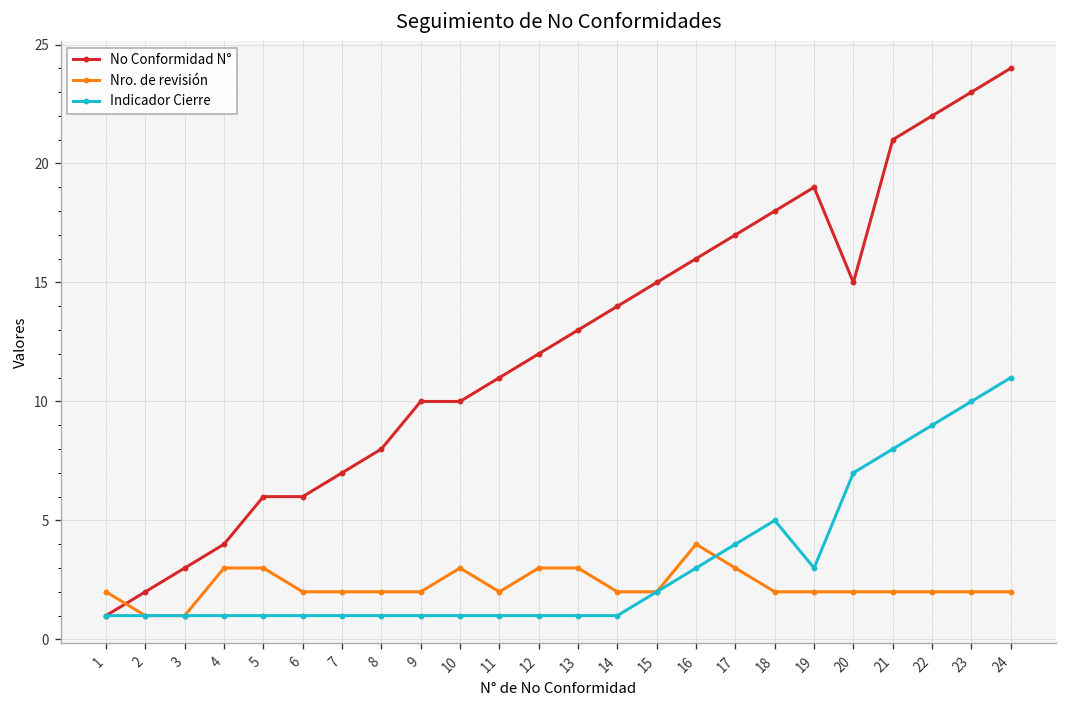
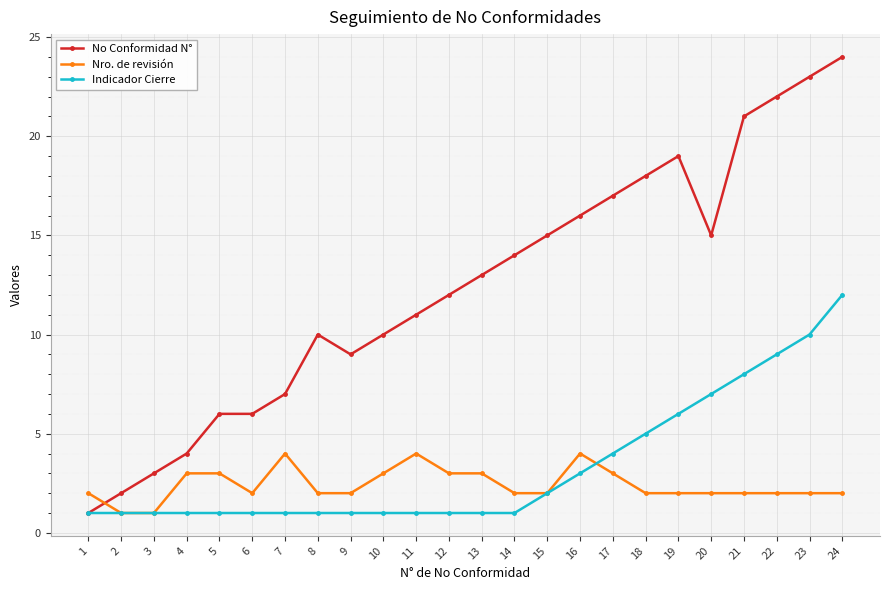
Nro. de revisión, 7: 2 -> 4
No Conformidad N°, 8: 8 -> 10
No Conformidad N°, 9: 10 -> 9
Nro. de revisión, 11: 2 -> 4
Indicador Cierre, 19: 3 -> 6
Indicador Cierre, 24: 11 -> 12
